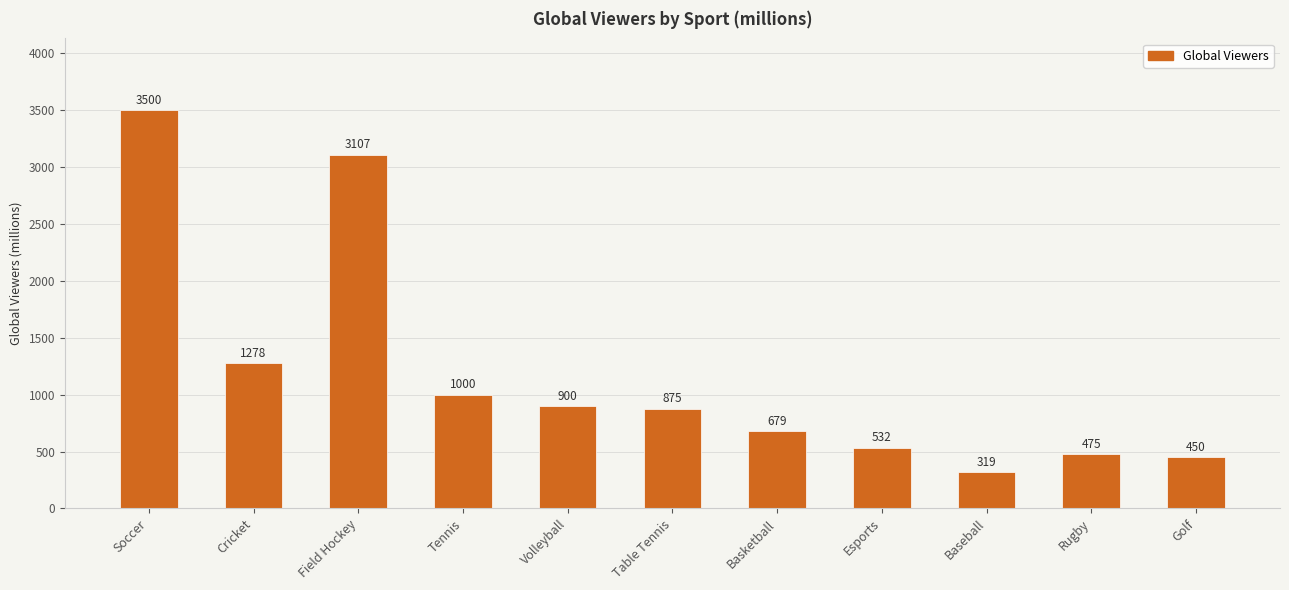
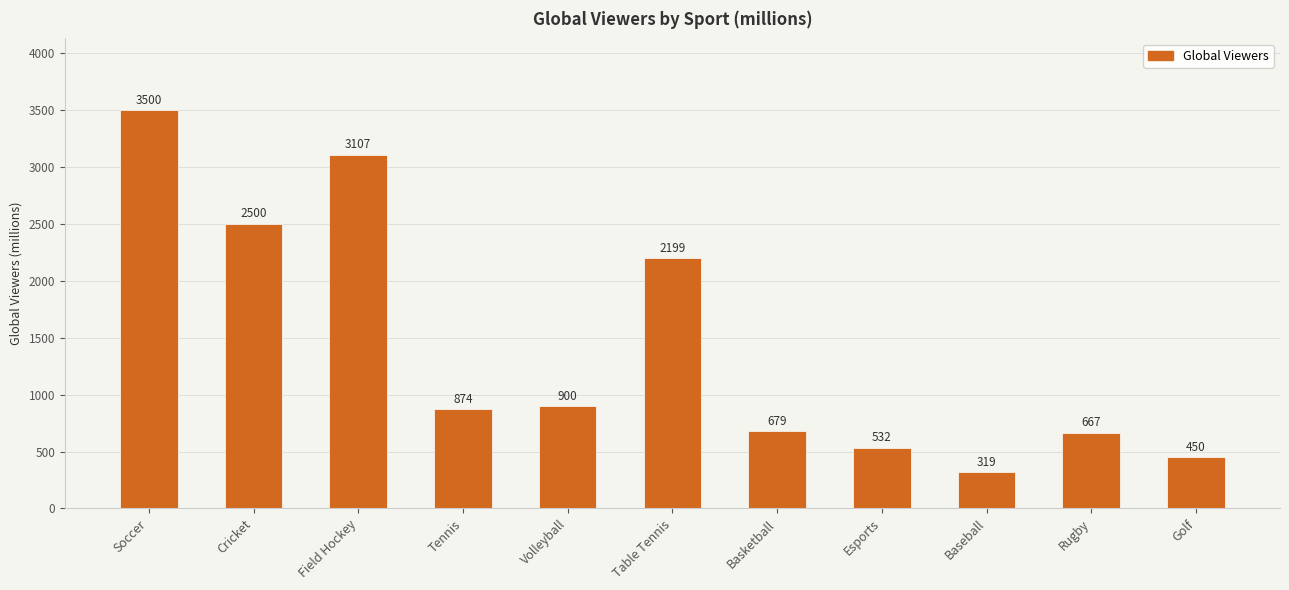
Cricket: 1278 -> 2500
Tennis: 1000 -> 874
Table Tennis: 875 -> 2199
Rugby: 475 -> 667
